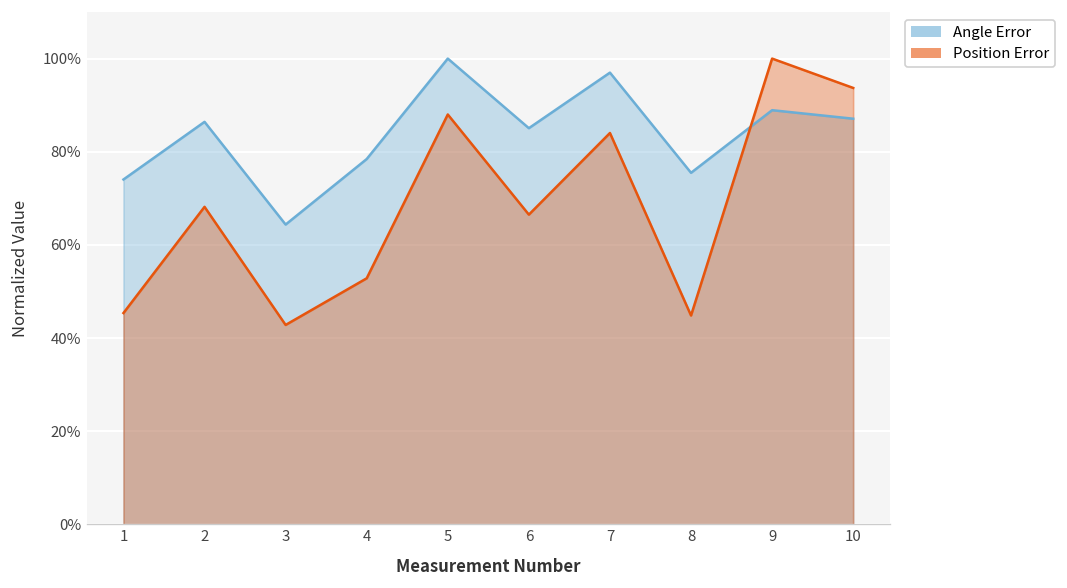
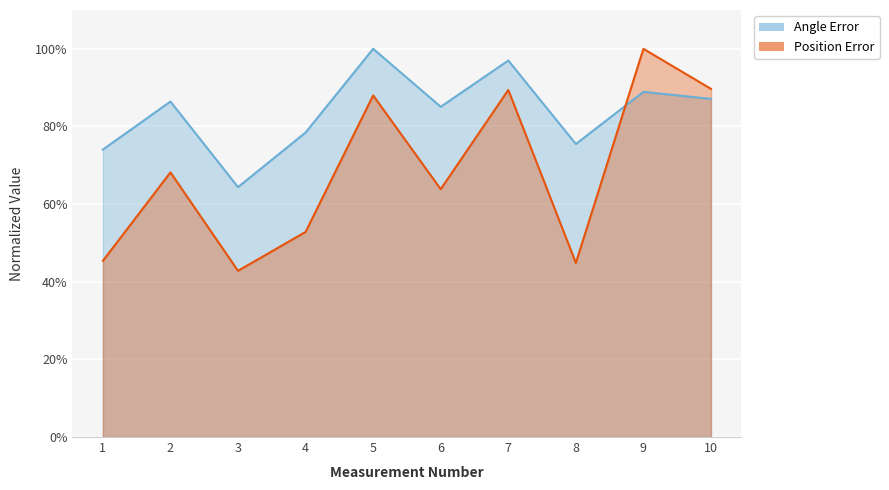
Position Error, 6: 67% -> 64%
Position Error, 7: 84% -> 89%
Position Error, 10: 94% -> 90%
